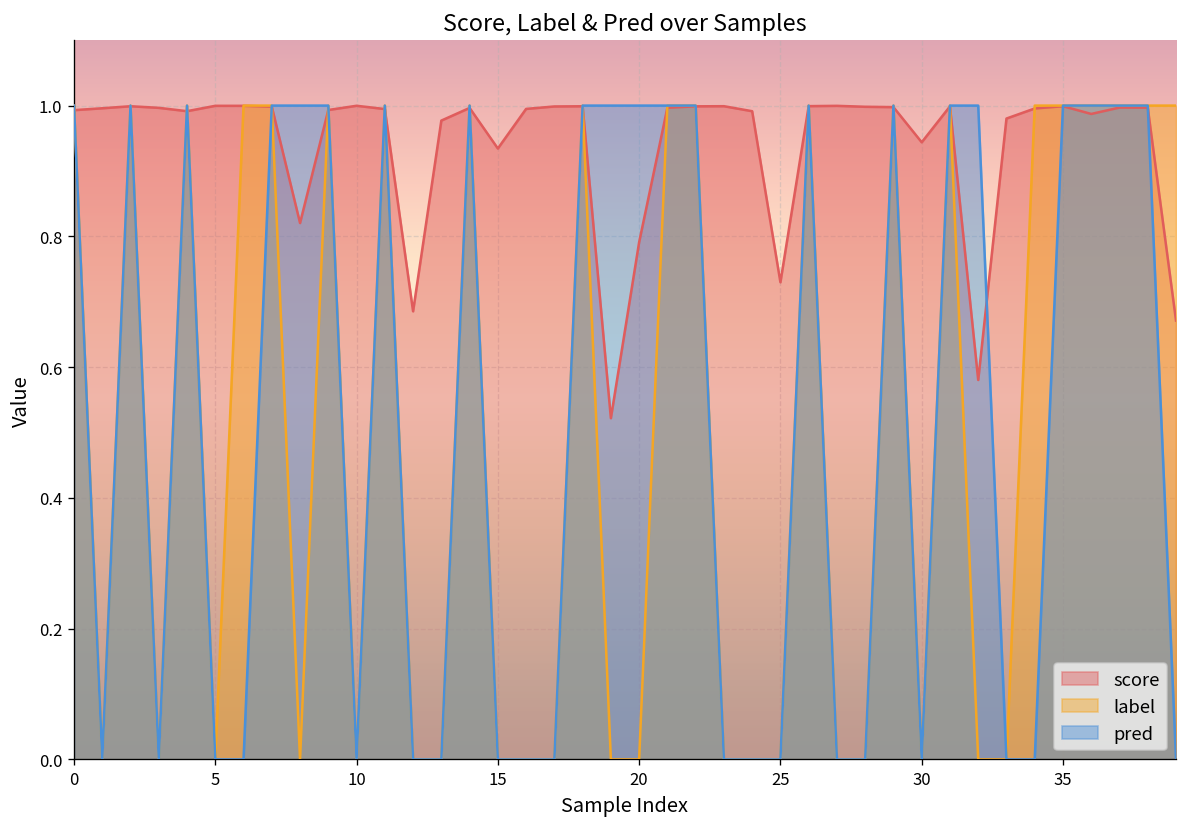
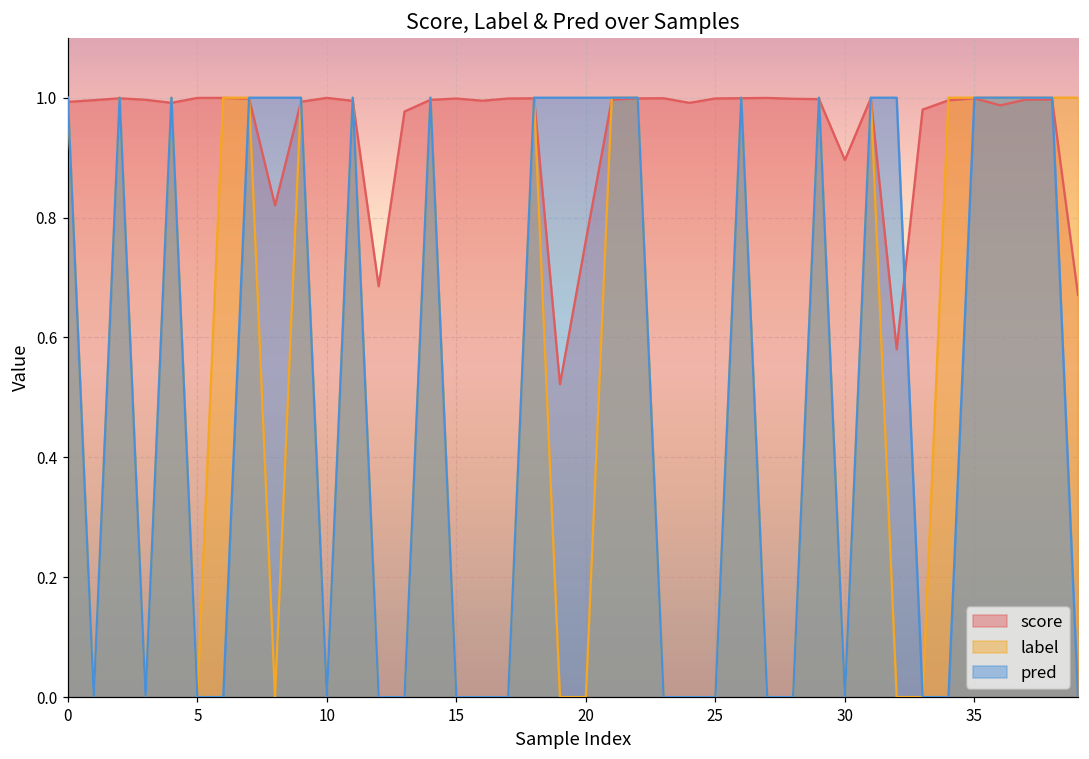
score, 15: 0.93 -> 1.00
score, 20: 0.79 -> 0.76
score, 25: 0.73 -> 1.00
score, 30: 0.94 -> 0.90
